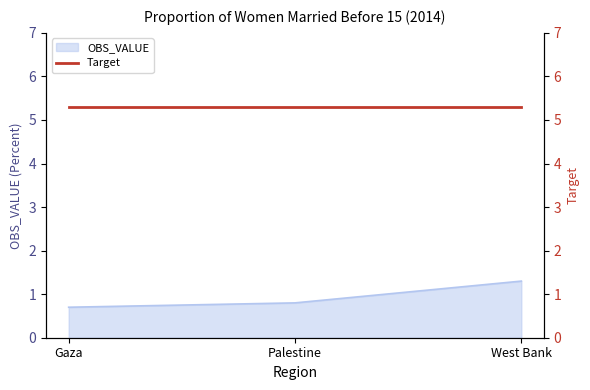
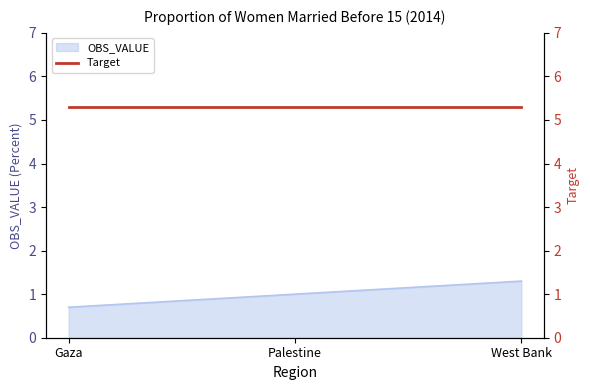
OBS_VALUE, Palestine: 0.8 -> 1.0
